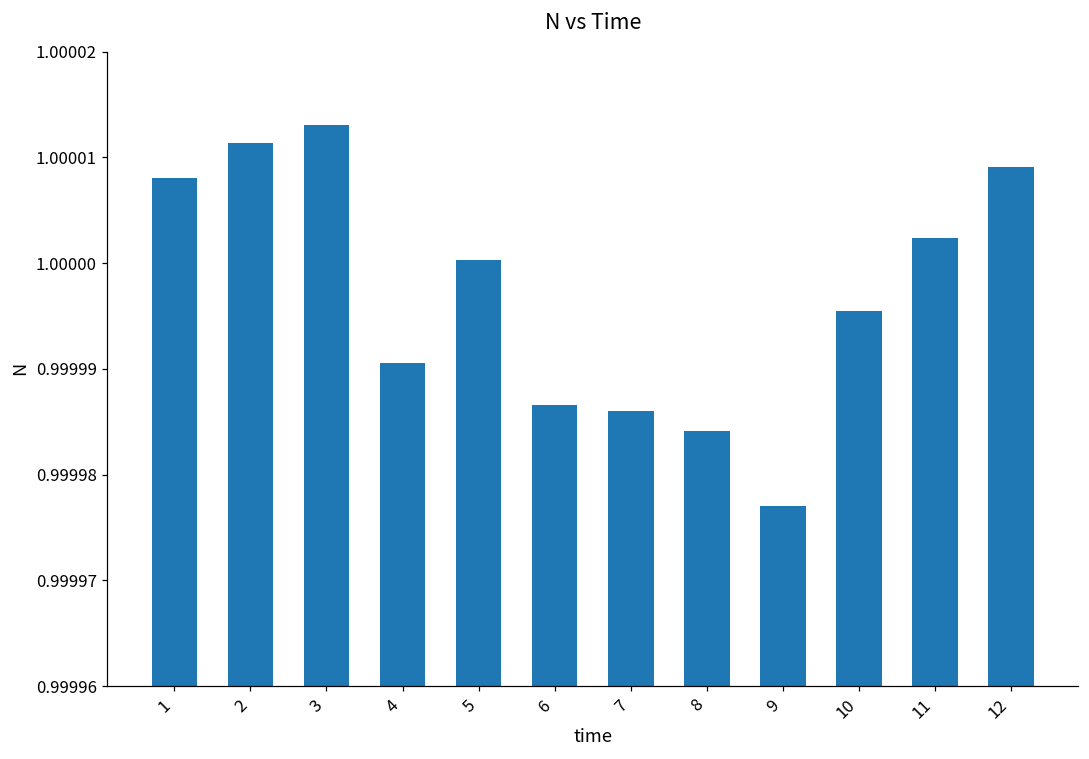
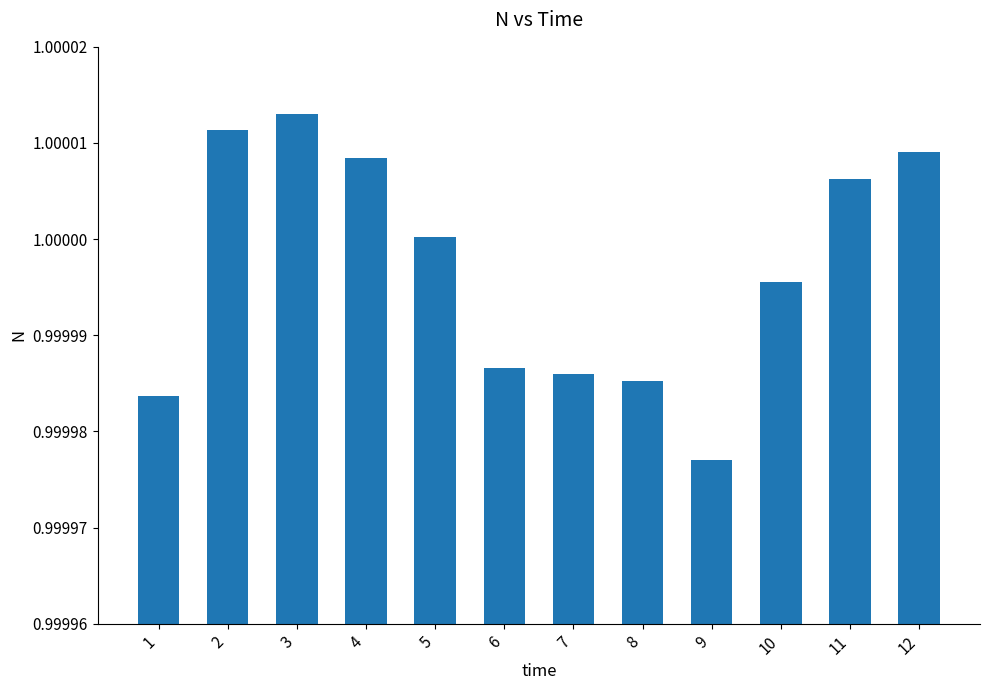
1: 1.000008 -> 0.999984
4: 0.999991 -> 1.000008
8: 0.999984 -> 0.999985
11: 1.000002 -> 1.000006
